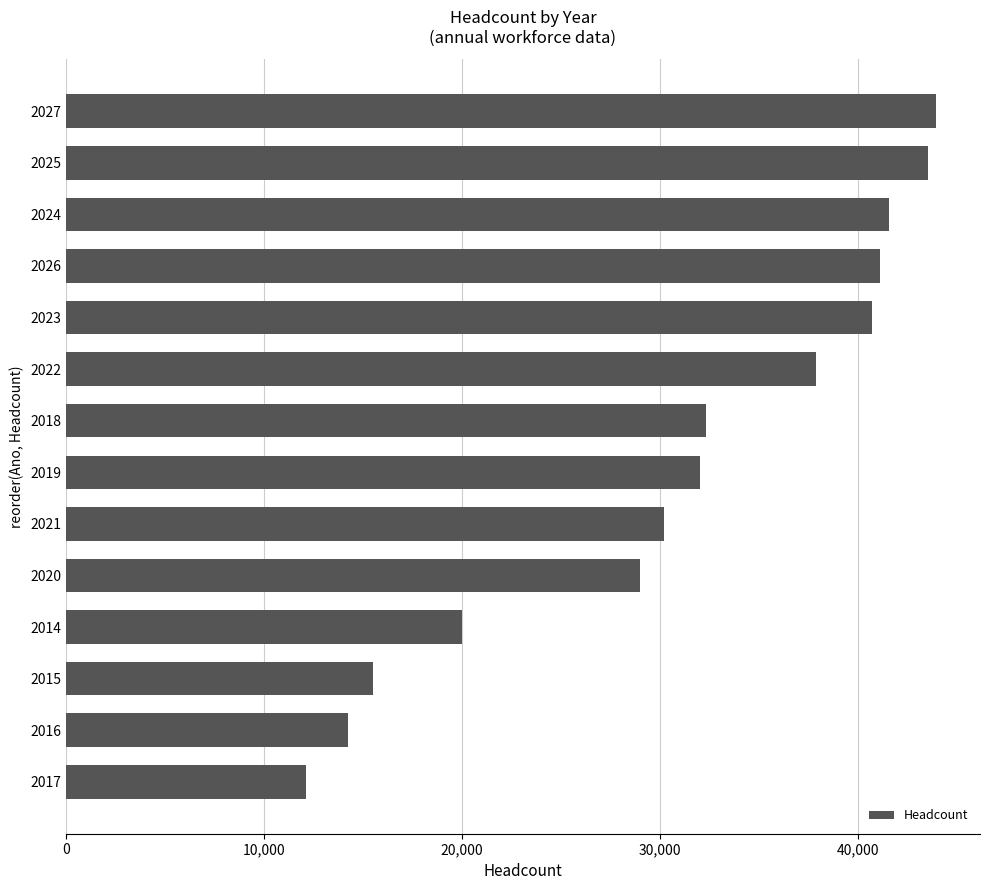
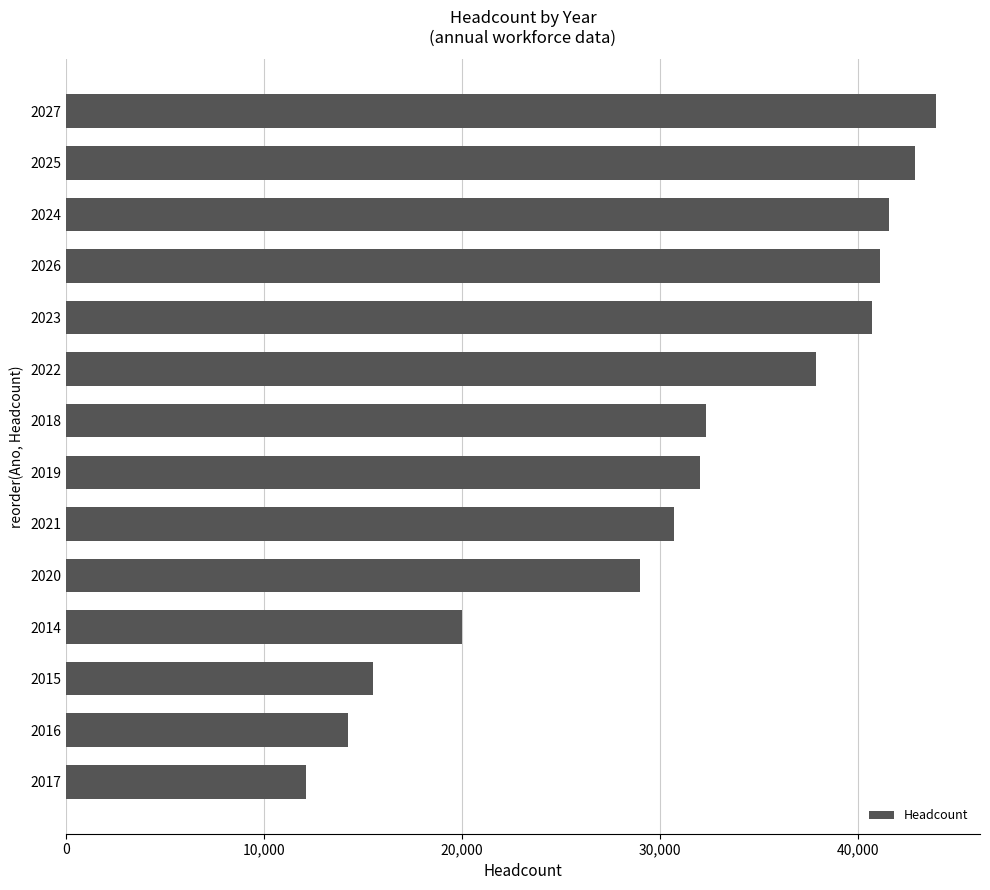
2025: 43,600 -> 42,900
2021: 30,200 -> 30,700
